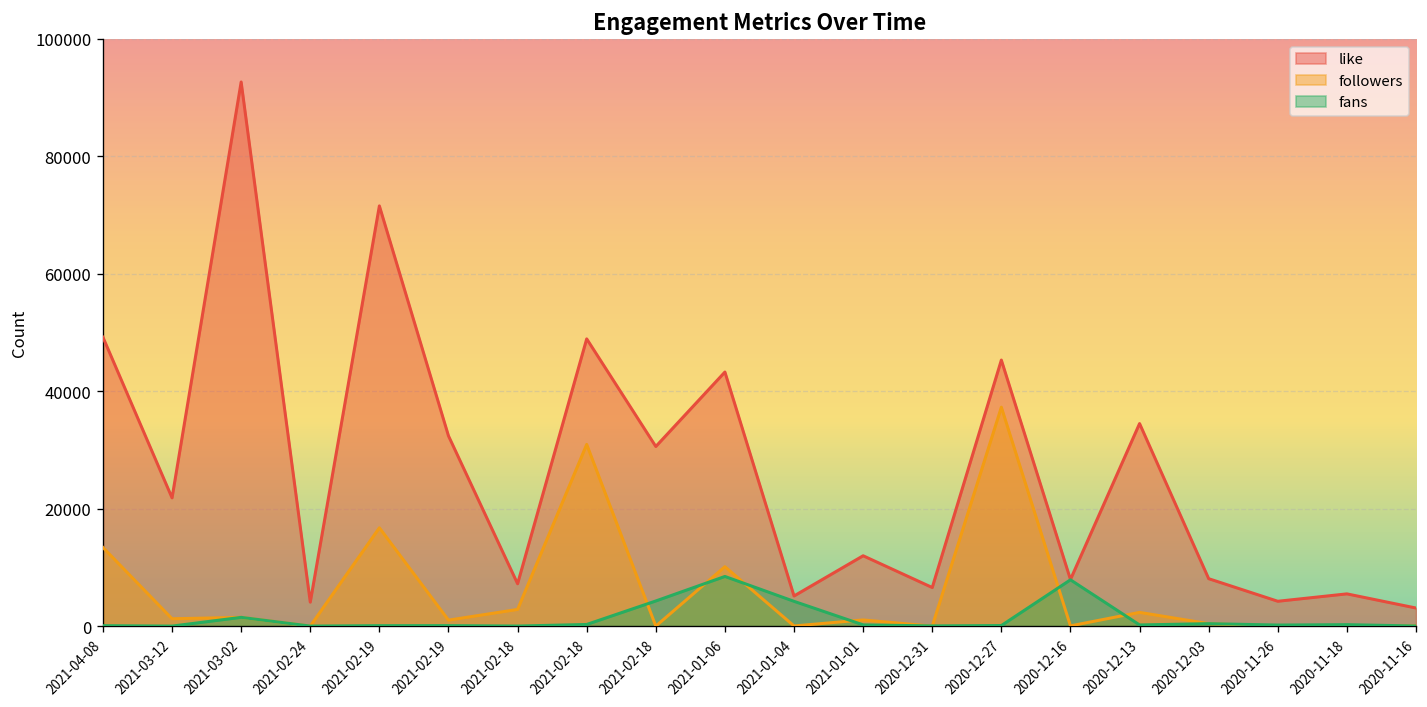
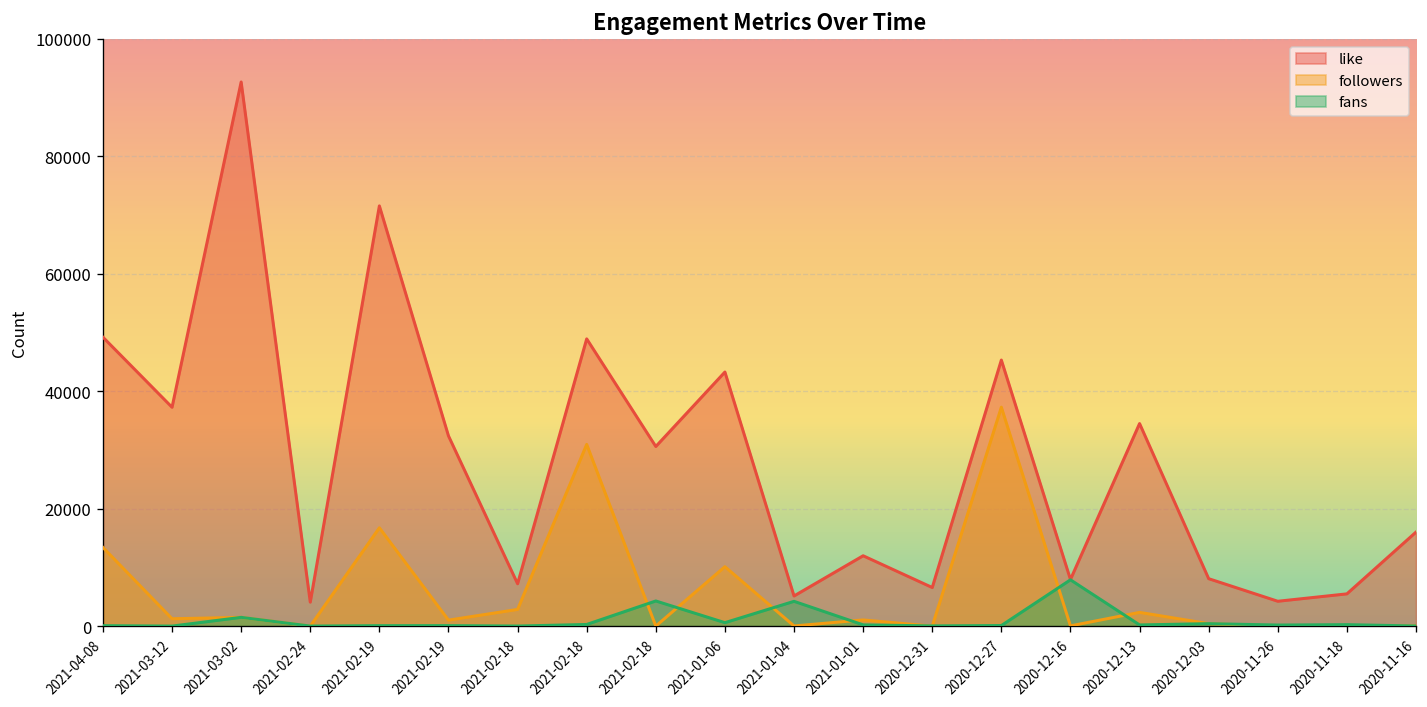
like, 2021-03-12: 22000 -> 37000
fans, 2021-01-06: 8000 -> 1000
like, 2020-11-16: 3000 -> 16000
